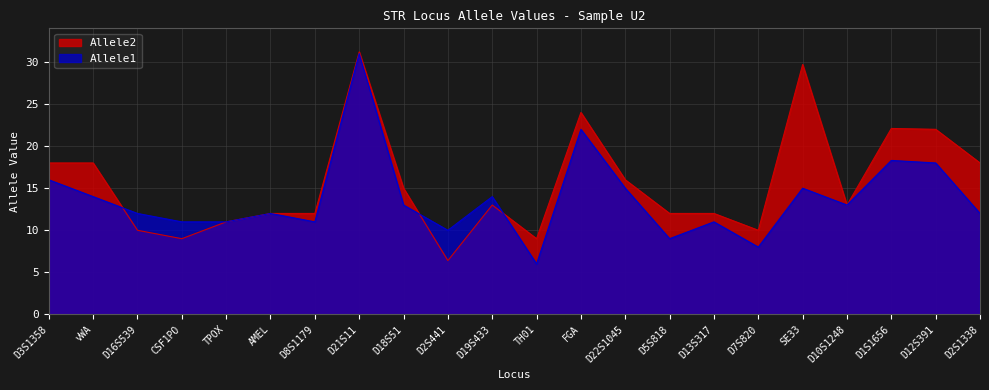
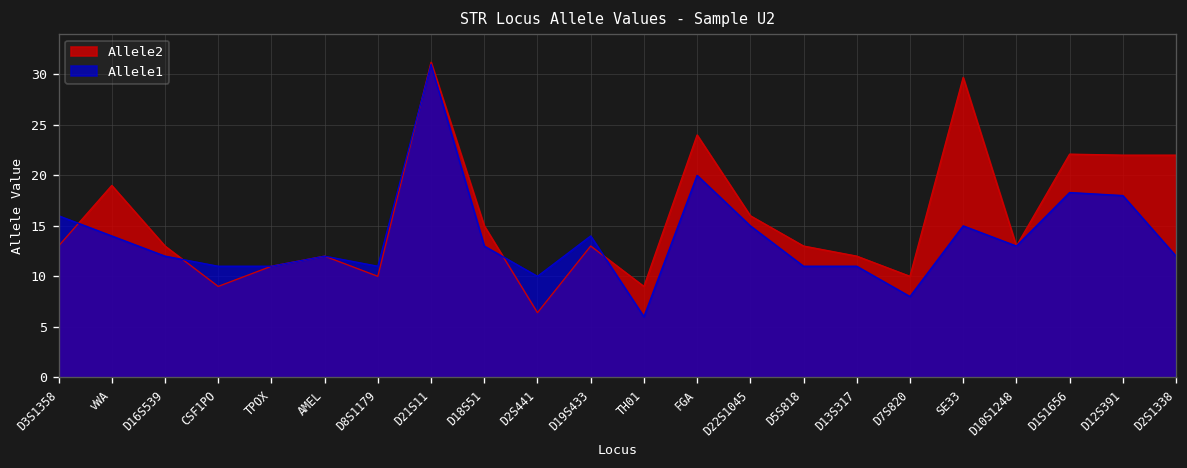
Allele2, D3S1358: 18 -> 13
Allele2, vWA: 18 -> 19
Allele2, D16S539: 10 -> 13
Allele2, D8S1179: 12 -> 10
Allele1, FGA: 22 -> 20
Allele2, D5S818: 12 -> 13
Allele1, D5S818: 9 -> 11
Allele2, D2S1338: 18 -> 22
